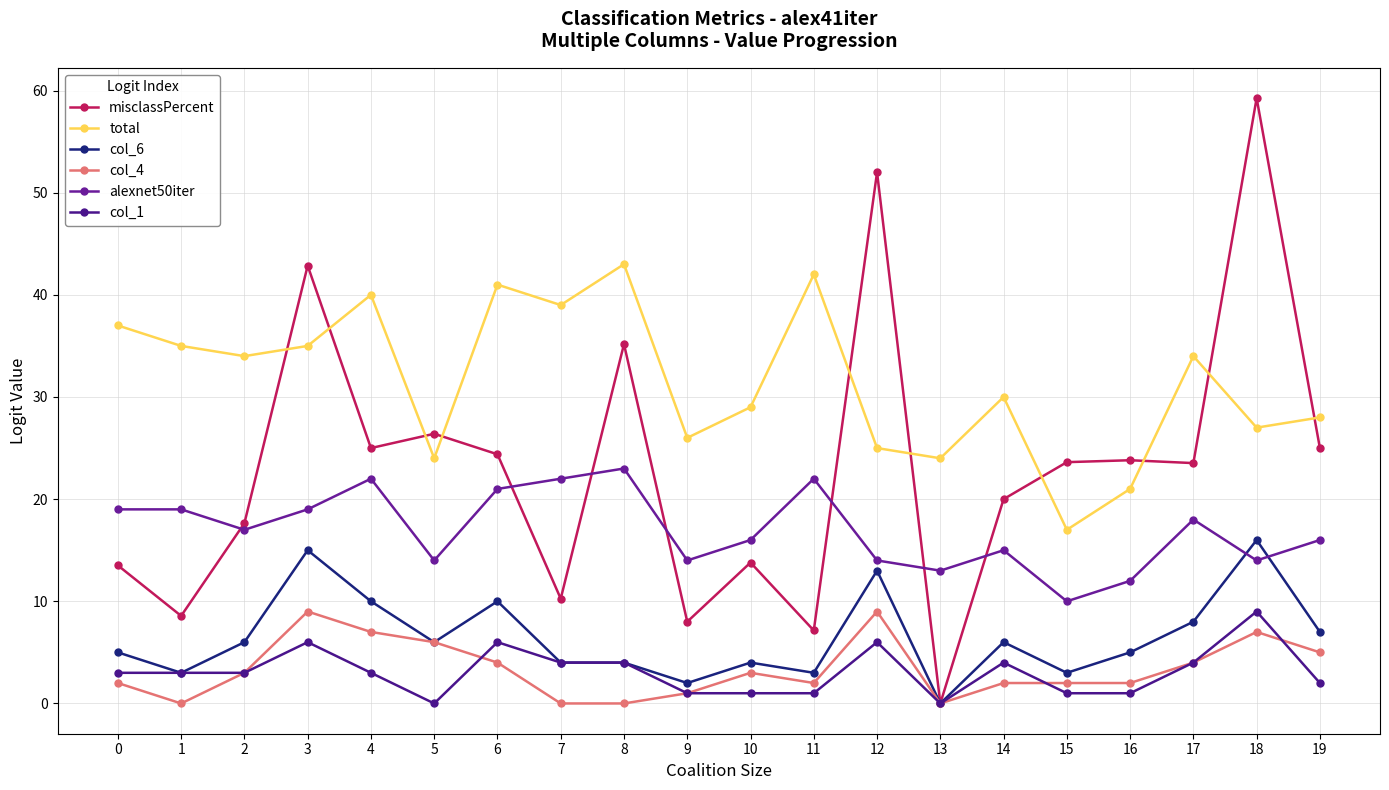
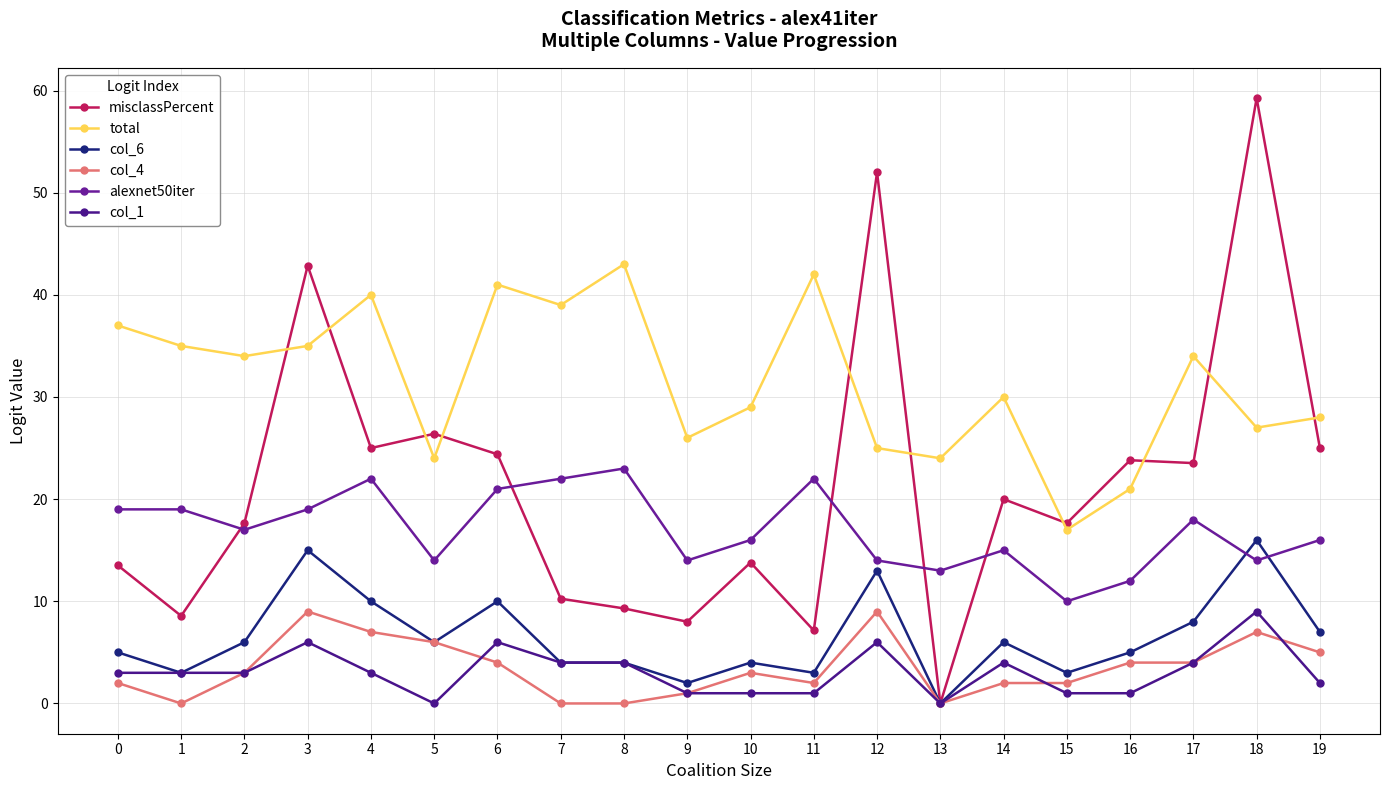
misclassPercent, 8: 35.2 -> 9.3
misclassPercent, 15: 23.6 -> 17.6
col_4, 16: 2 -> 4
